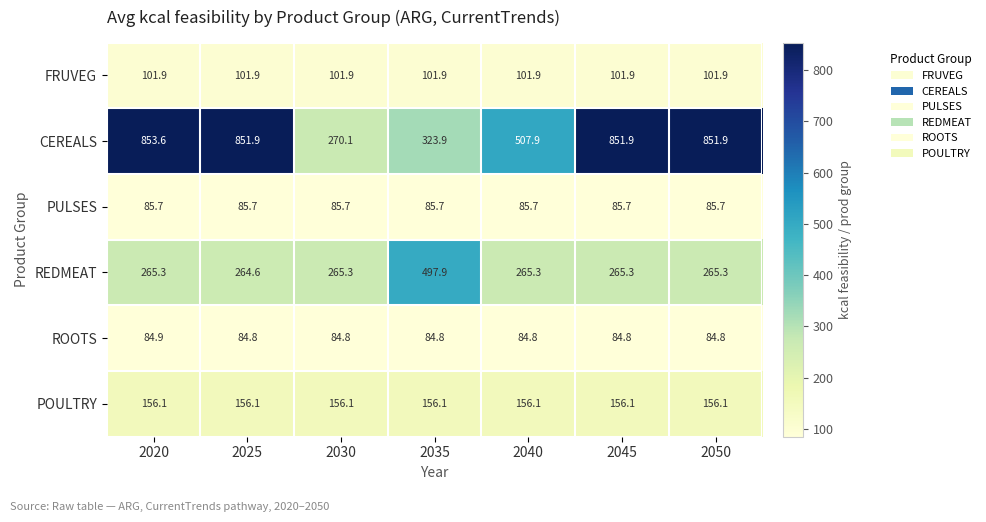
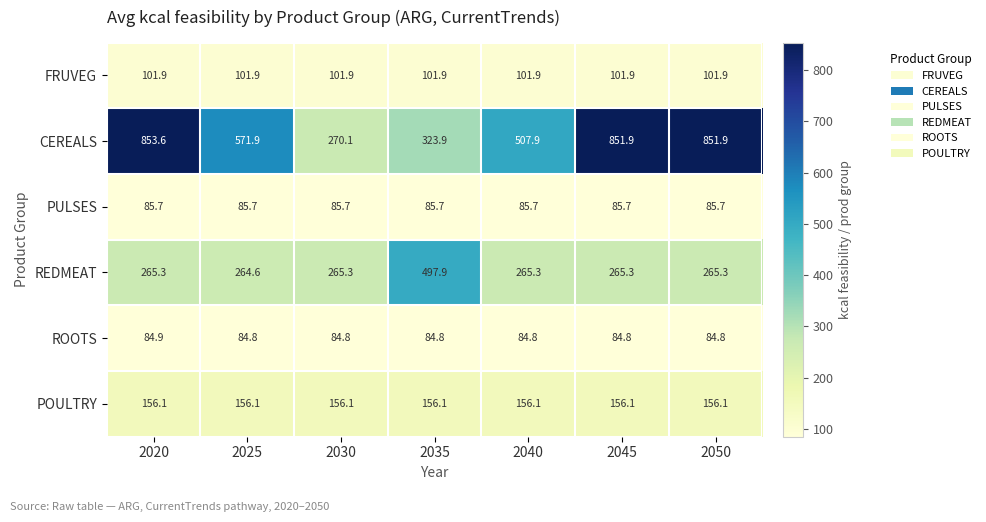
CEREALS, 2025: 851.9 -> 571.9
